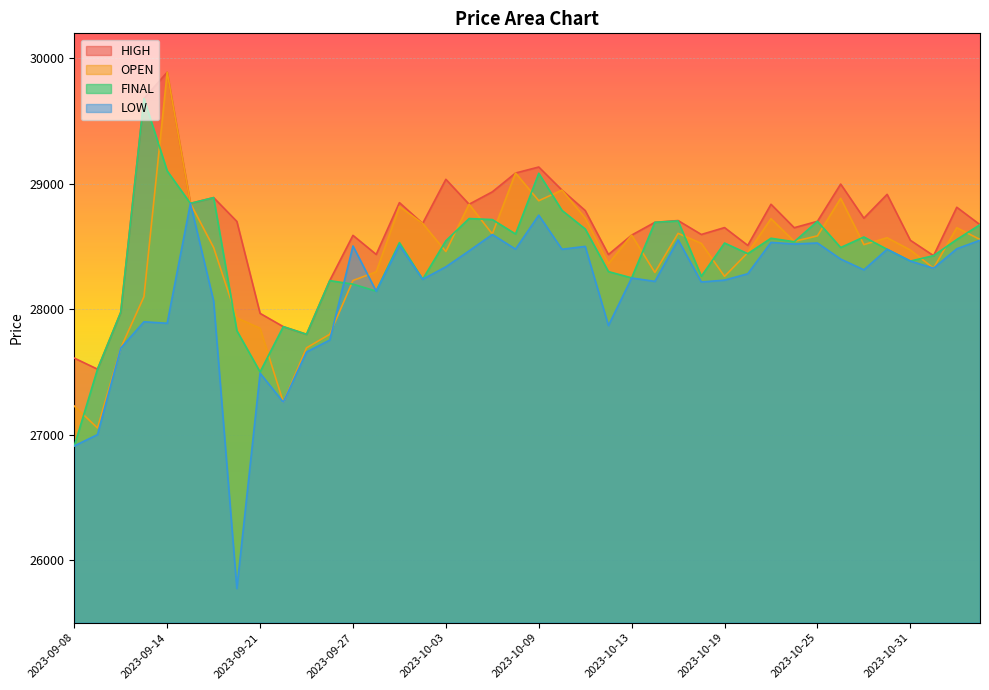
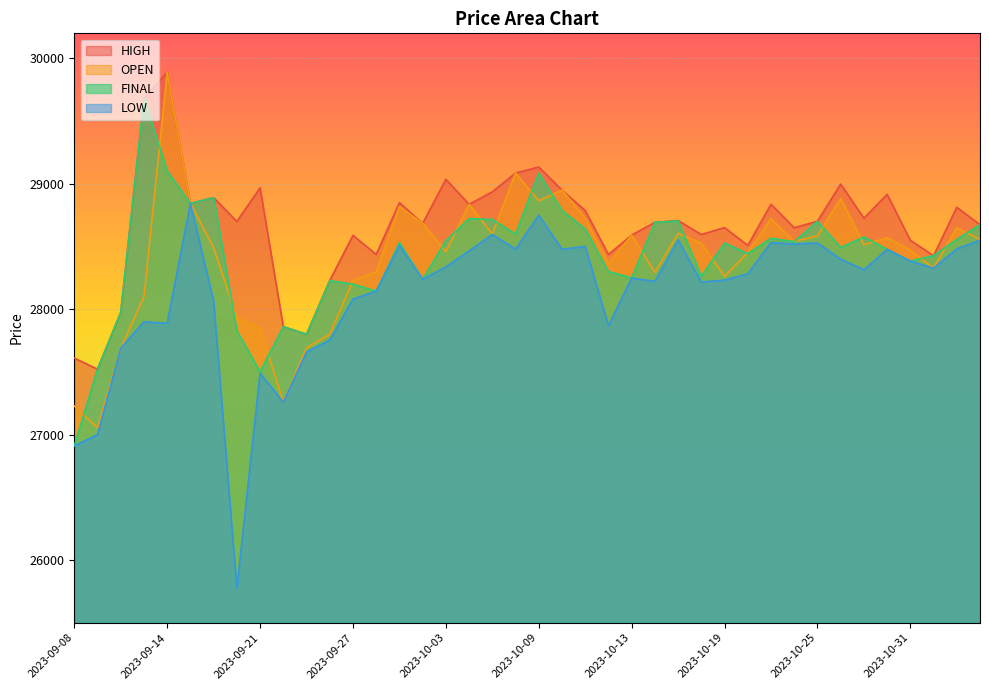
HIGH, 2023-09-21: 27970 -> 28970
LOW, 2023-09-27: 28500 -> 28080
